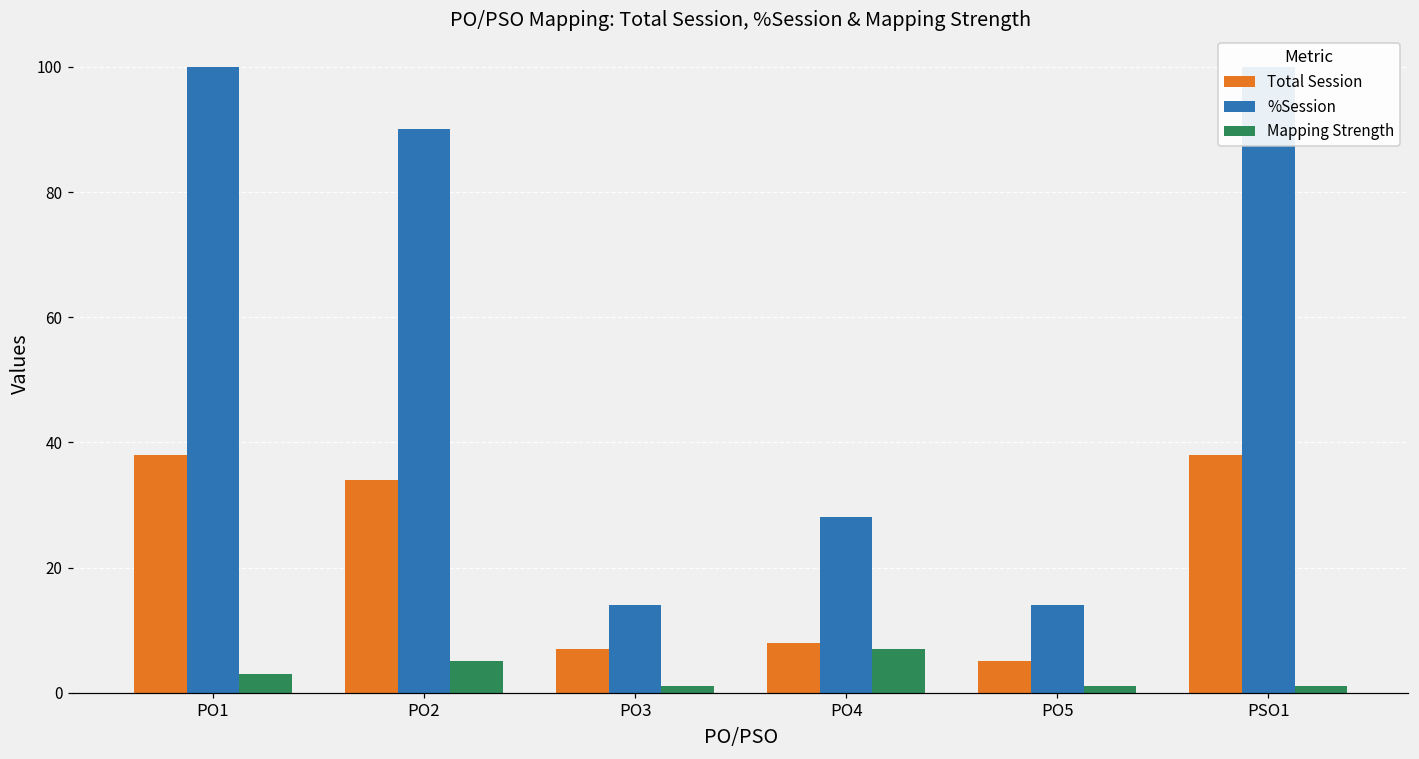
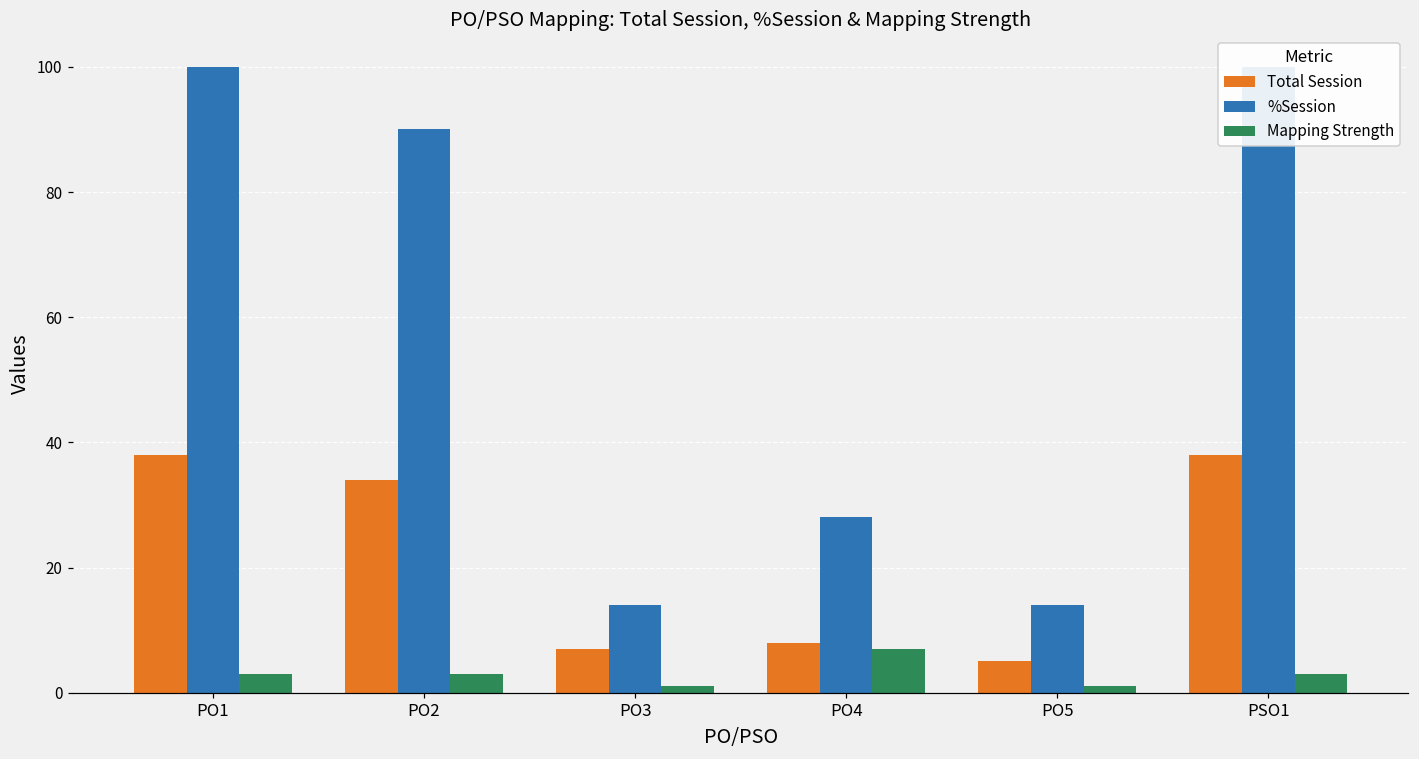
Mapping Strength, PO2: 5 -> 3
Mapping Strength, PSO1: 1 -> 3
